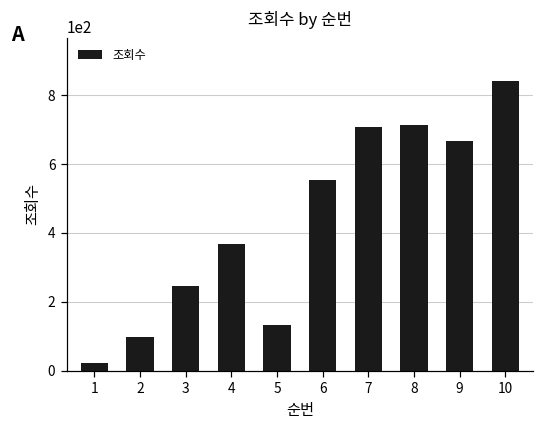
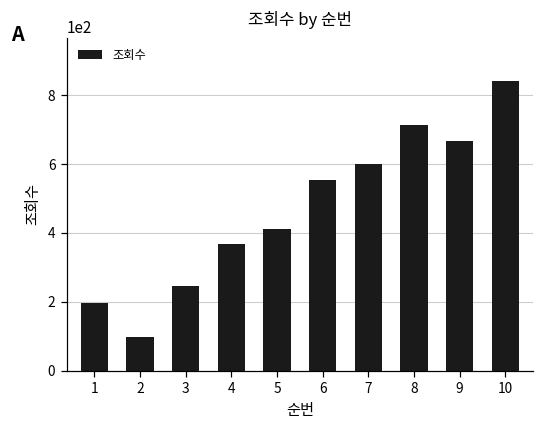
1: 20 -> 200
5: 130 -> 410
7: 710 -> 600
